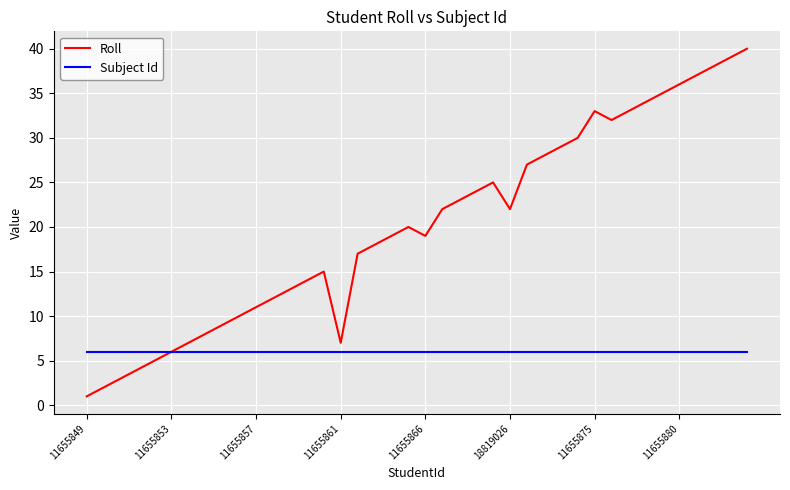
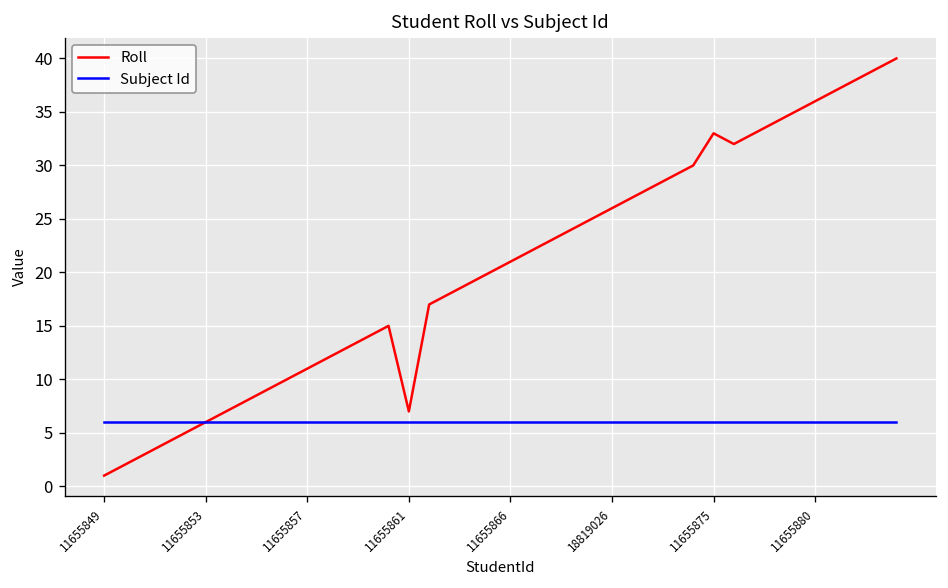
Roll, 11655866: 19 -> 21
Roll, 18819026: 22 -> 26
